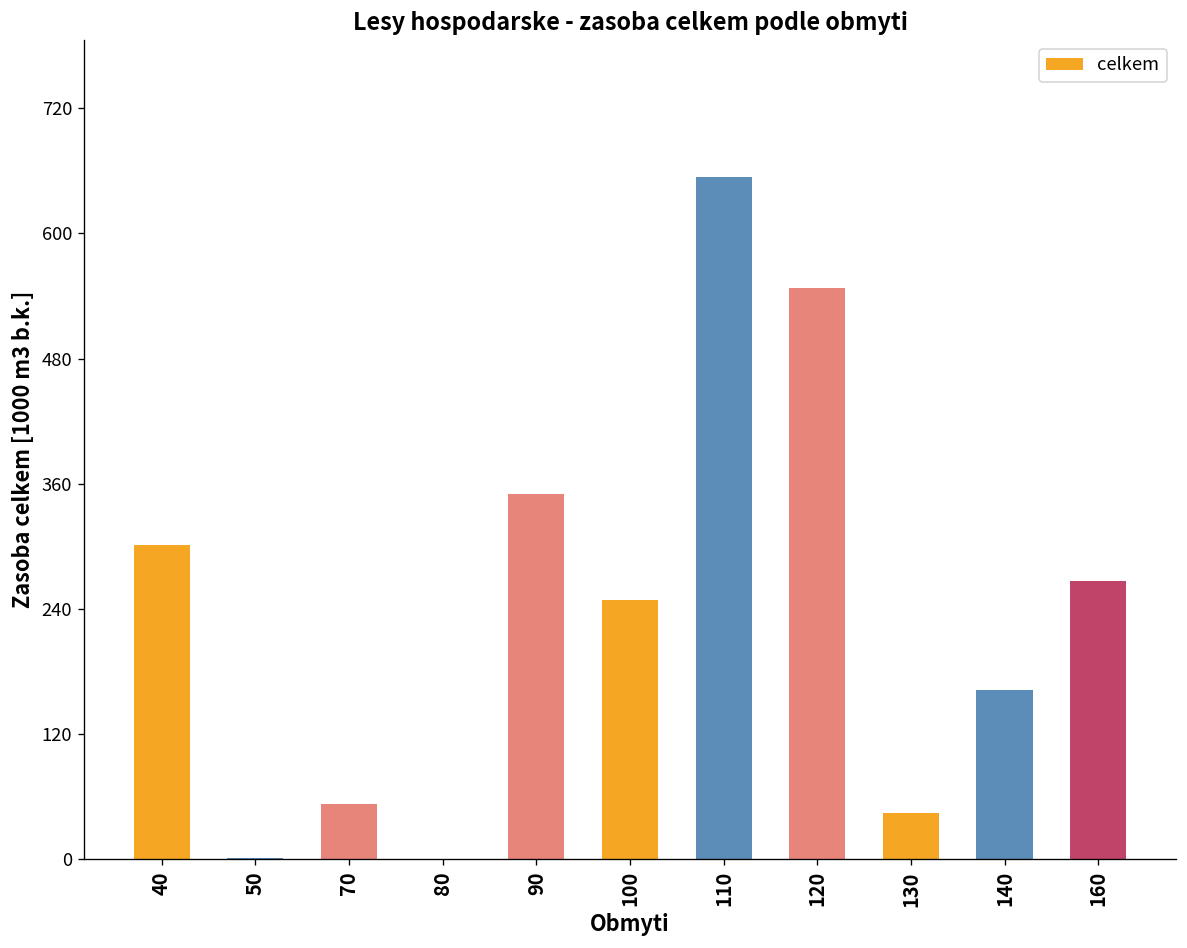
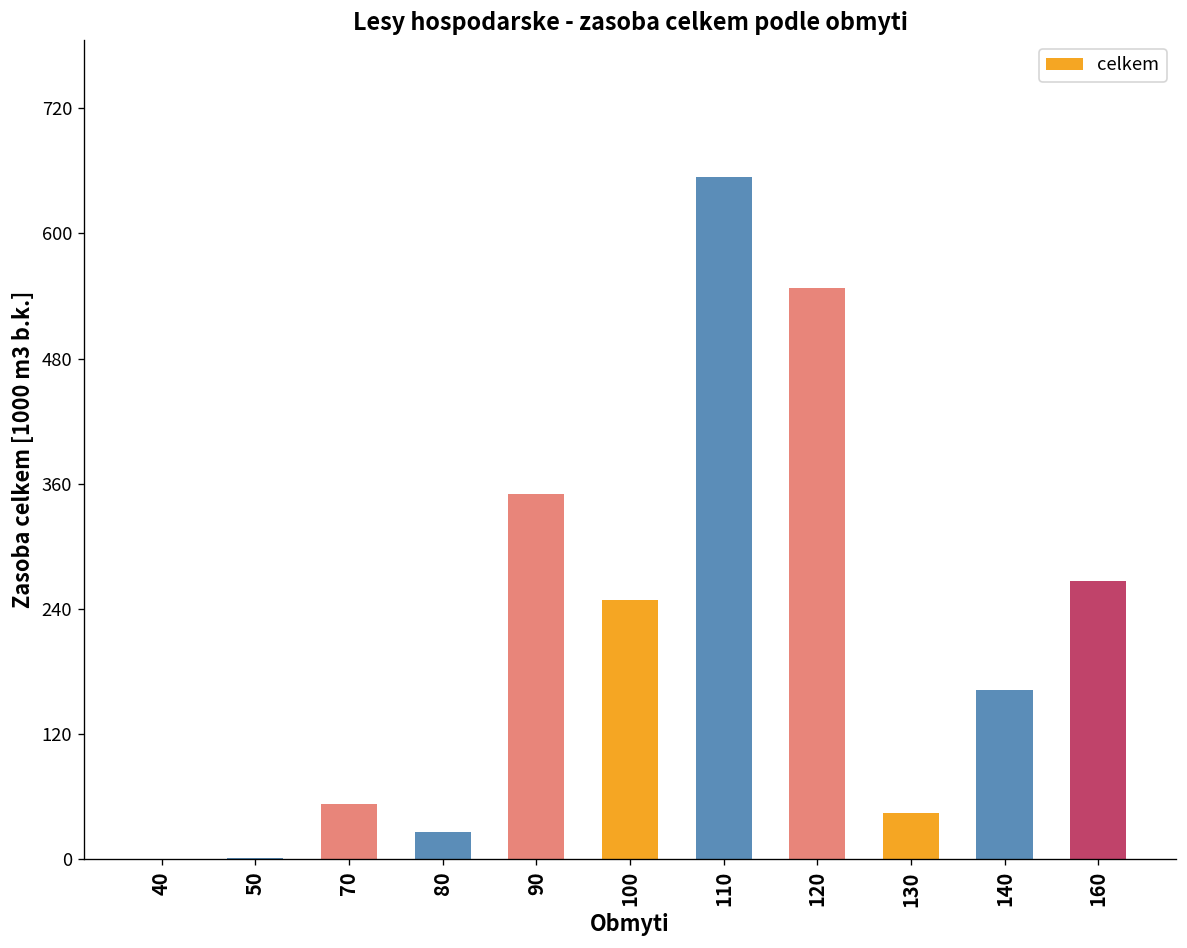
40: 300 -> 0
80: 0 -> 30
